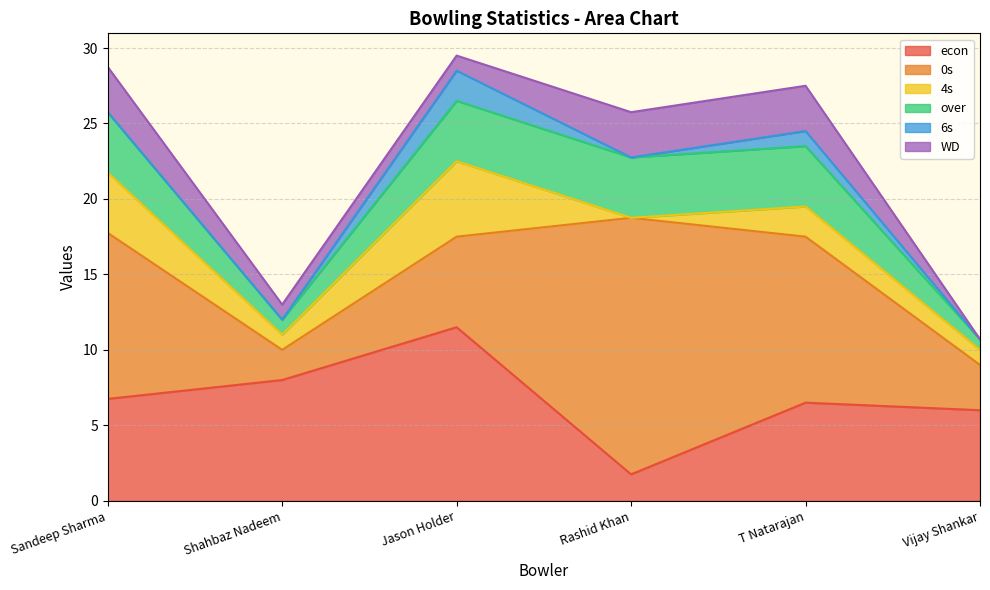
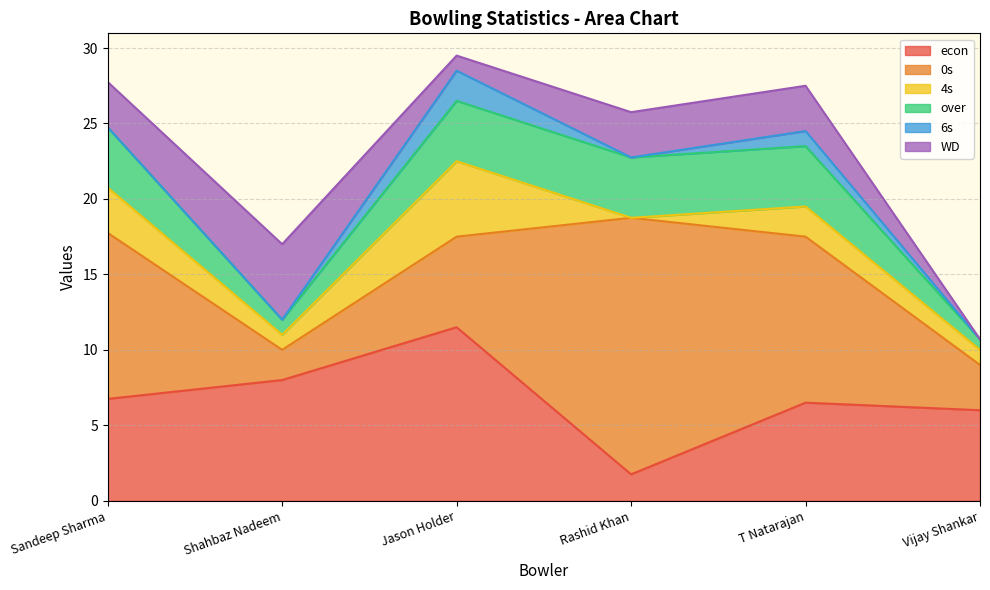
4s, Sandeep Sharma: 4 -> 3
WD, Shahbaz Nadeem: 1 -> 5
